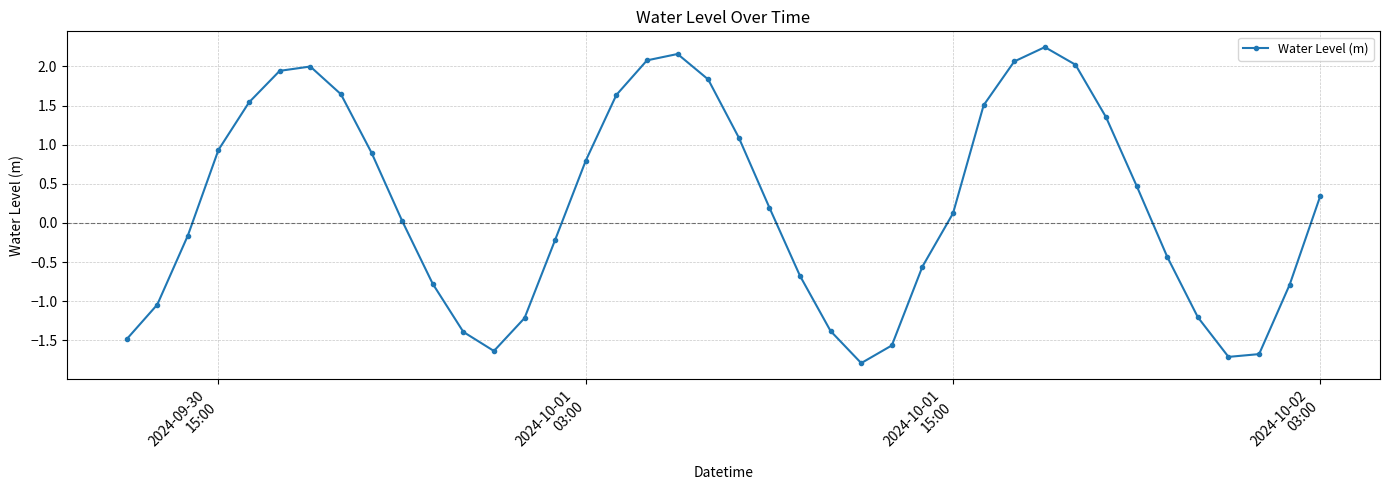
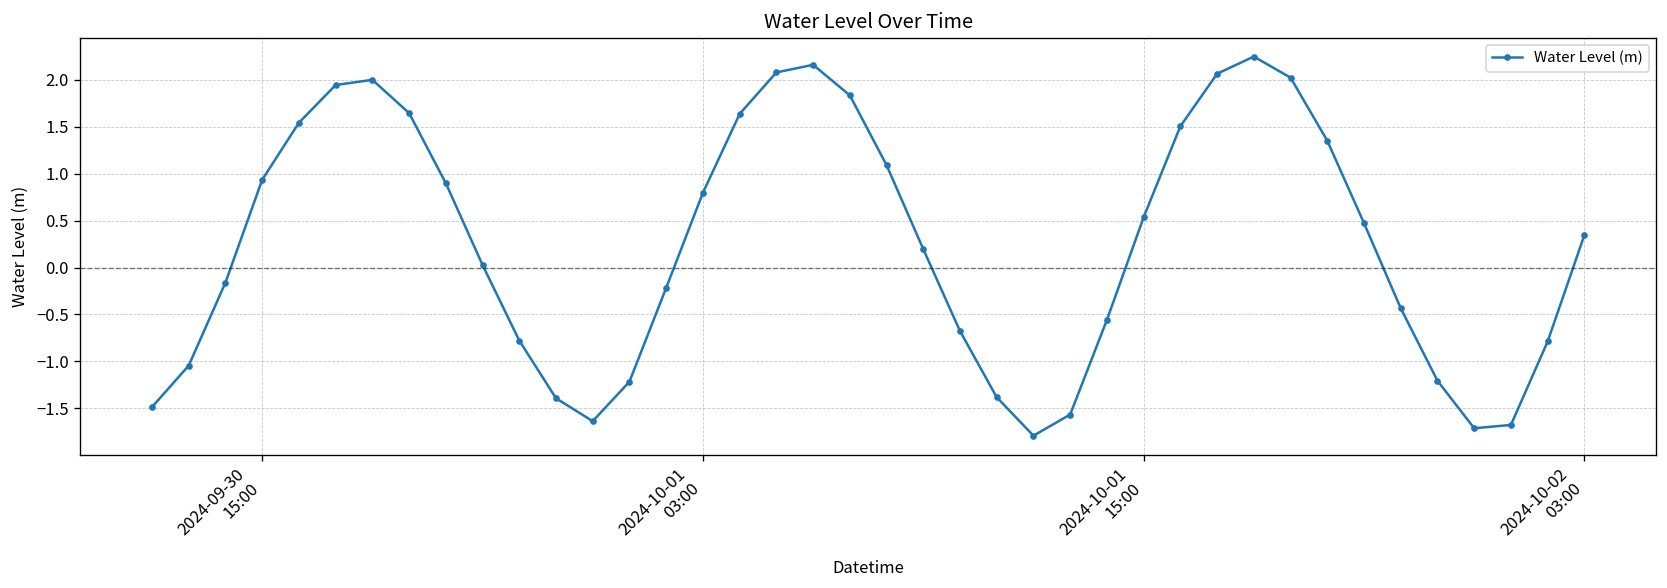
2024-10-01 15:00: 0.1 -> 0.5
